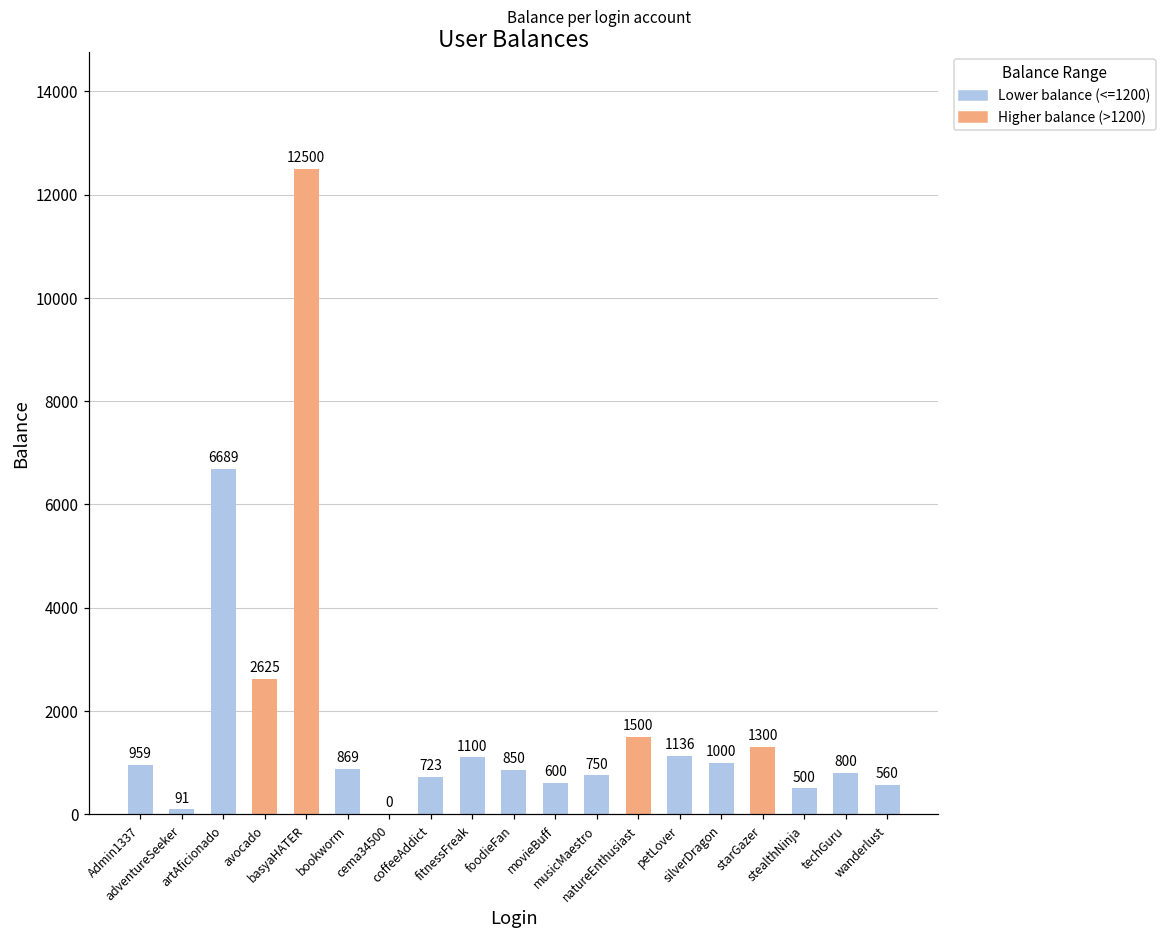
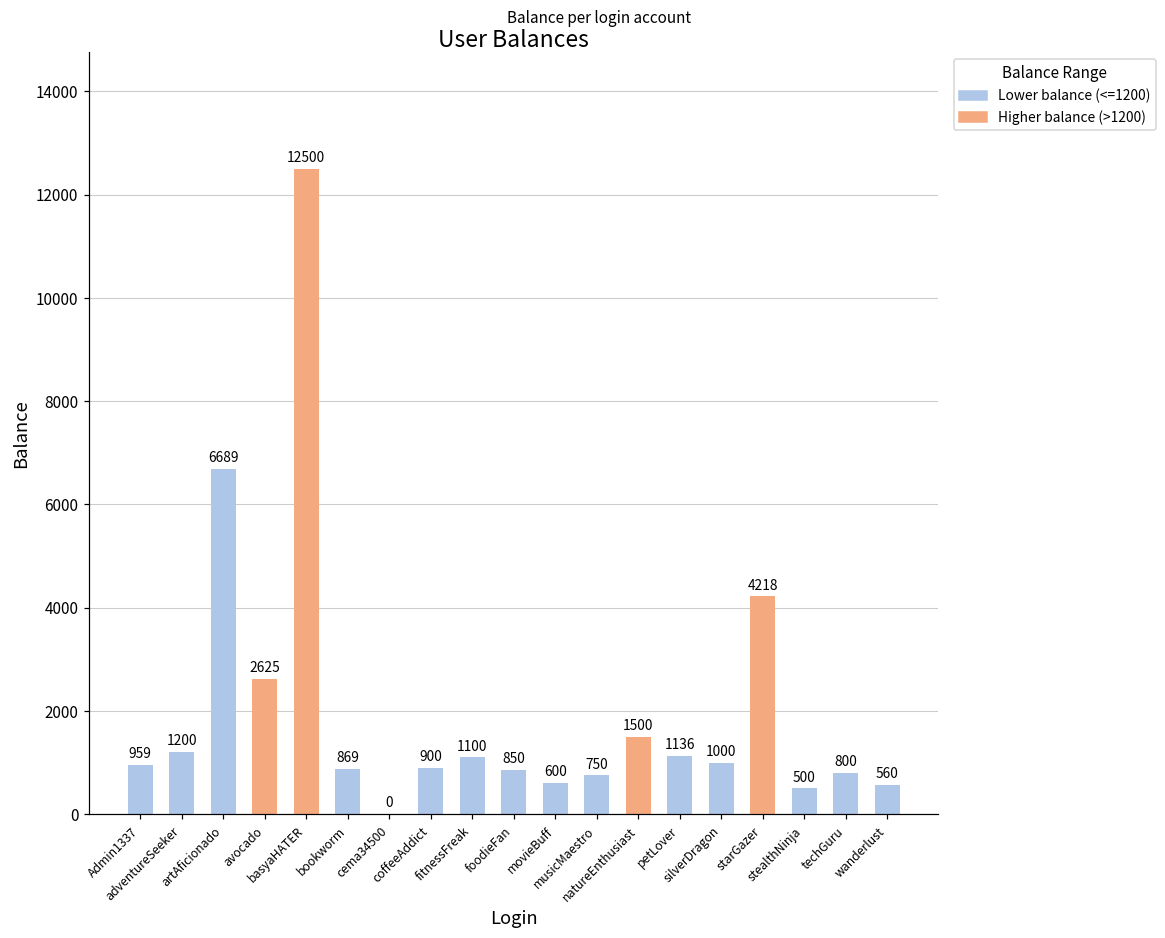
adventureSeeker: 91 -> 1200
coffeeAddict: 723 -> 900
starGazer: 1300 -> 4218
